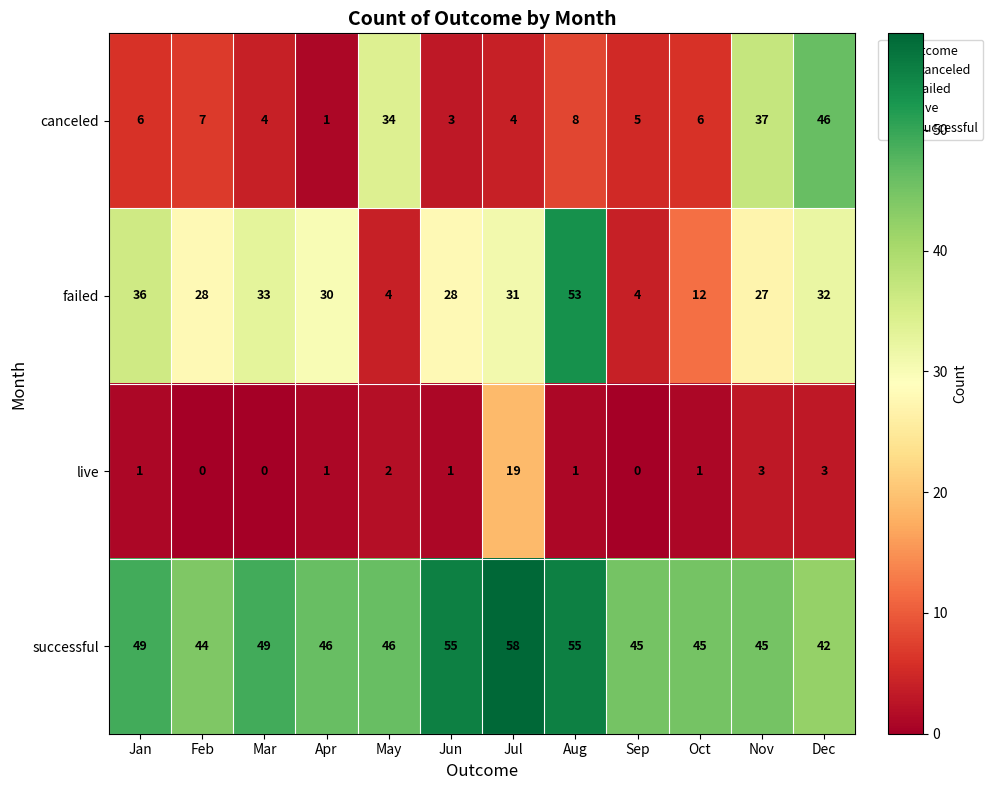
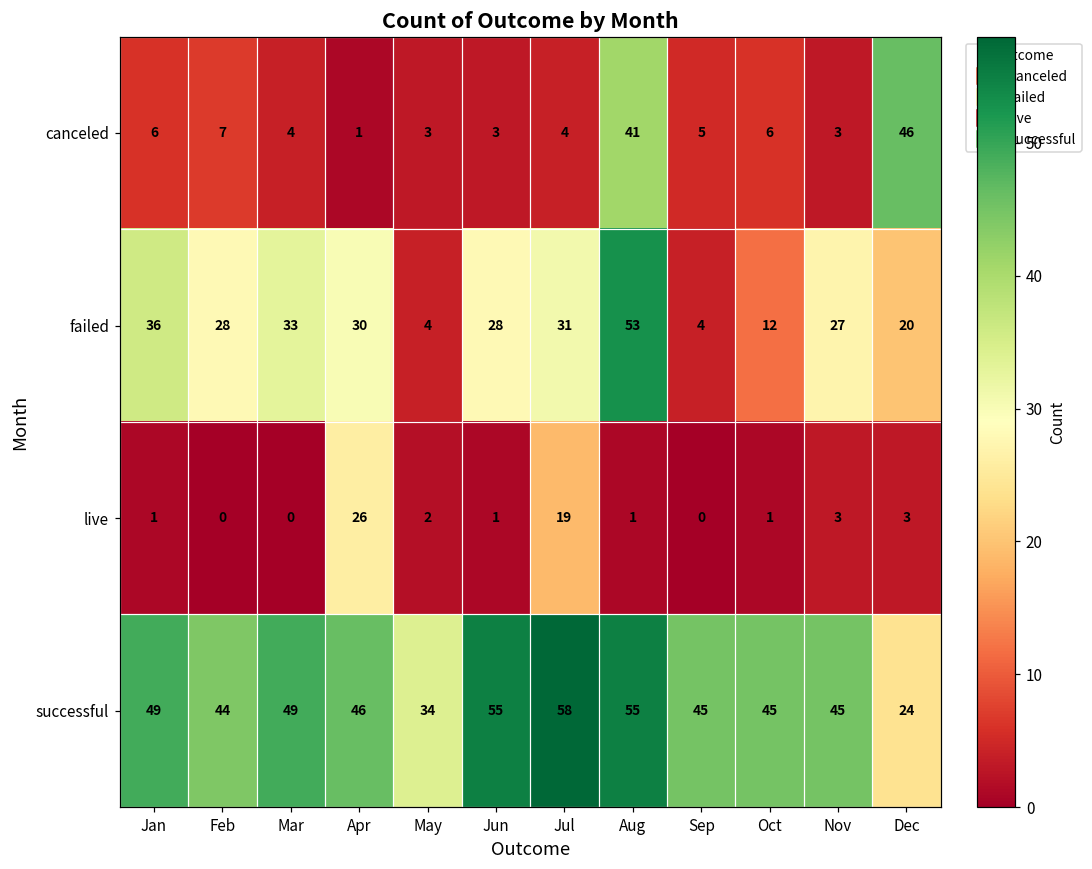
canceled, May: 34 -> 3
canceled, Aug: 8 -> 41
canceled, Nov: 37 -> 3
failed, Dec: 32 -> 20
live, Apr: 1 -> 26
successful, May: 46 -> 34
successful, Dec: 42 -> 24
